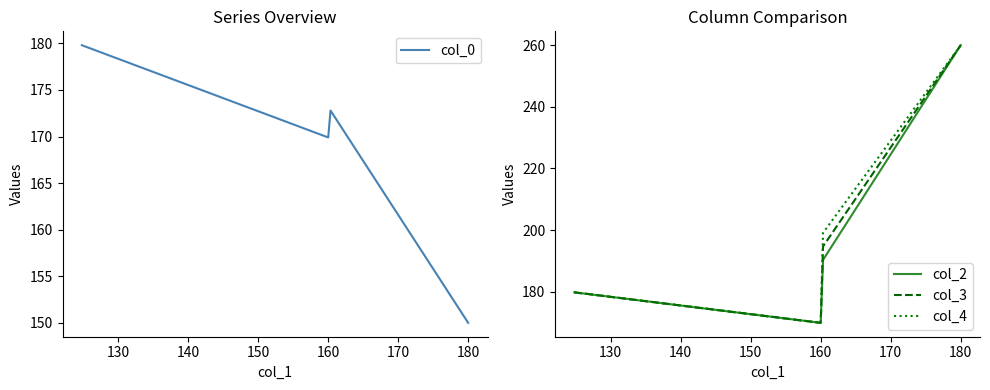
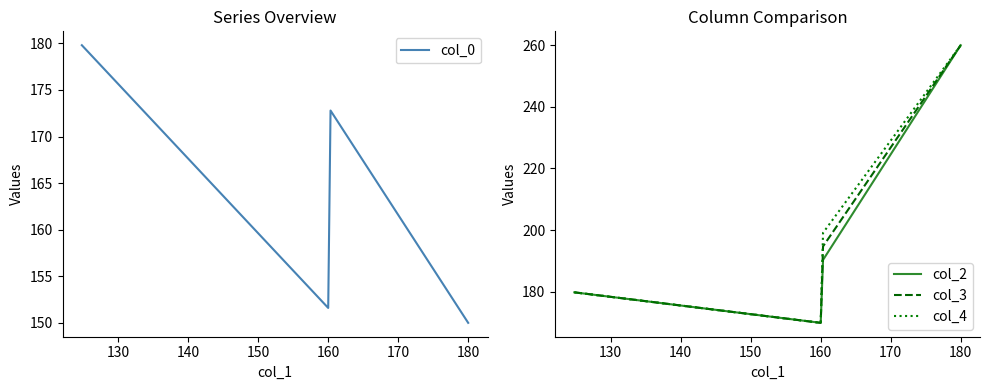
Series Overview, 160: 170 -> 152
